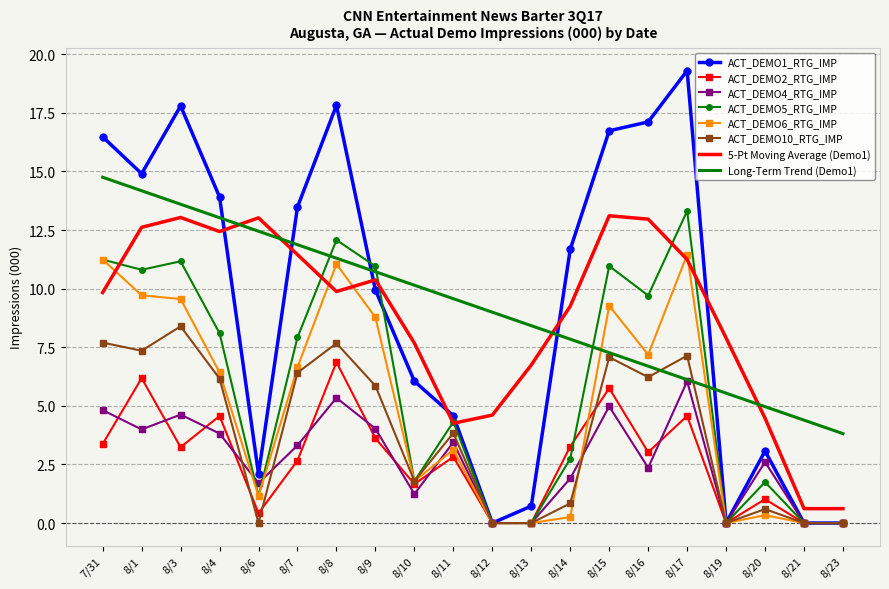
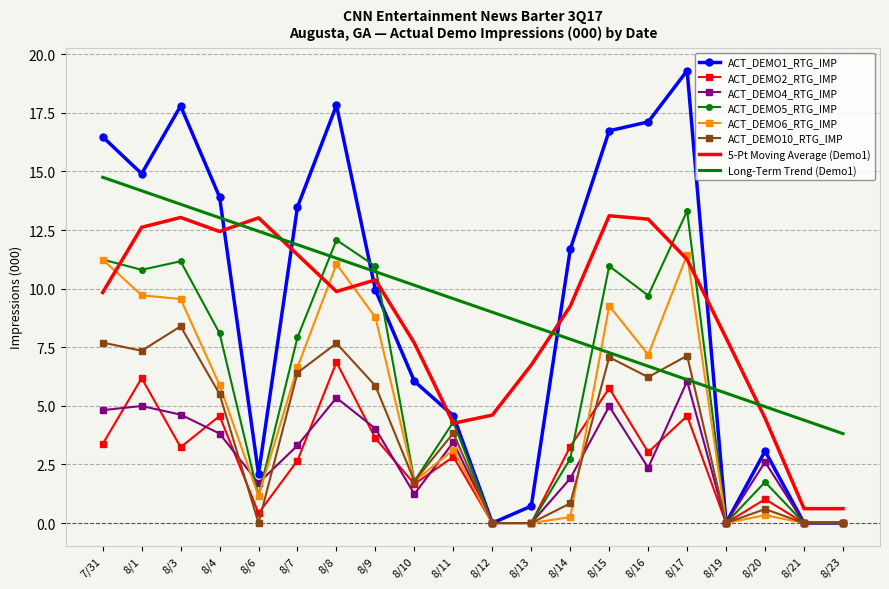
ACT_DEMO4_RTG_IMP, 8/1: 4.0 -> 5.0
ACT_DEMO6_RTG_IMP, 8/4: 6.4 -> 5.9
ACT_DEMO10_RTG_IMP, 8/4: 6.2 -> 5.5
